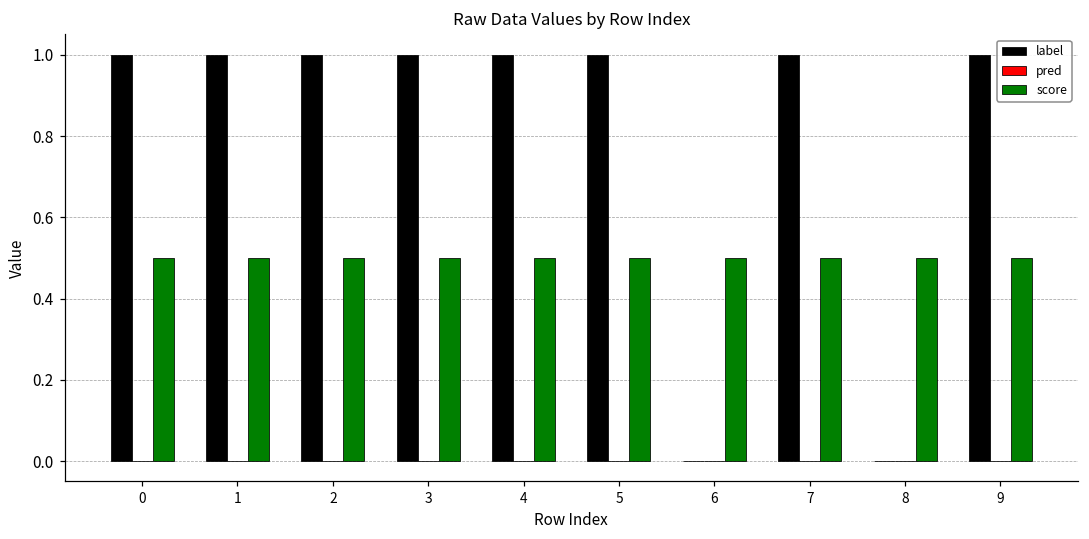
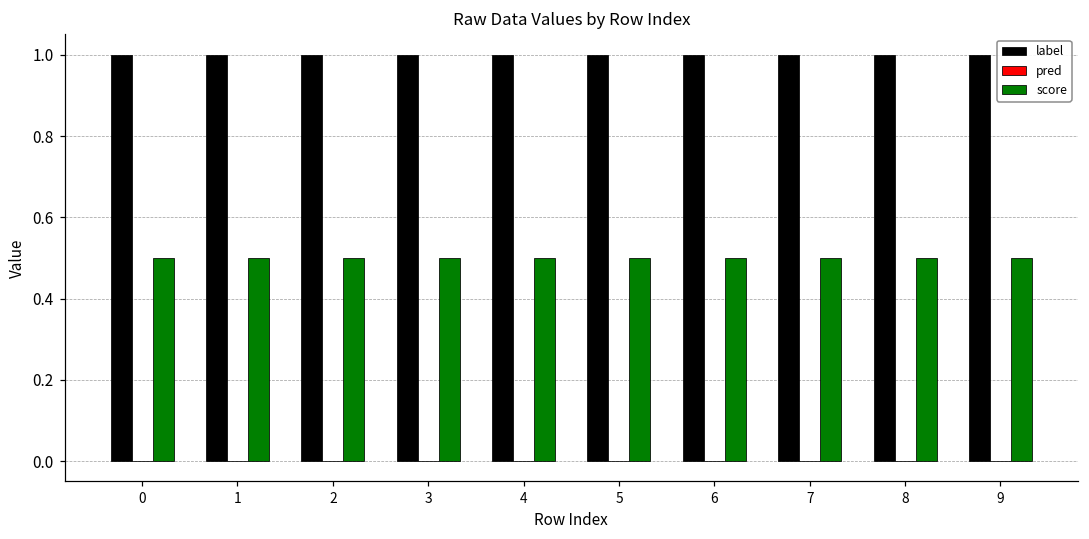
label, 6: 0 -> 1
label, 8: 0 -> 1
